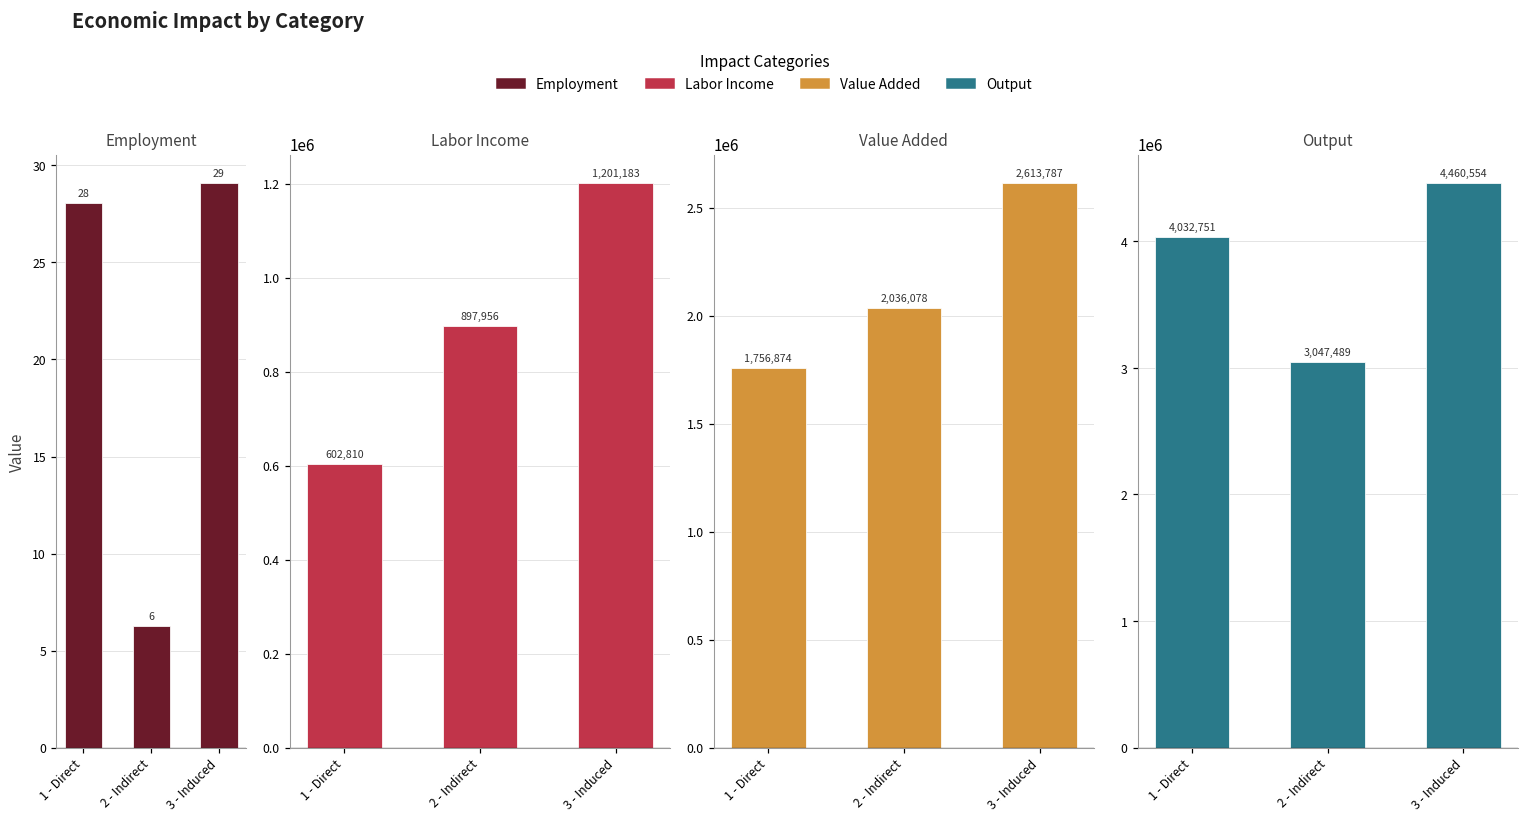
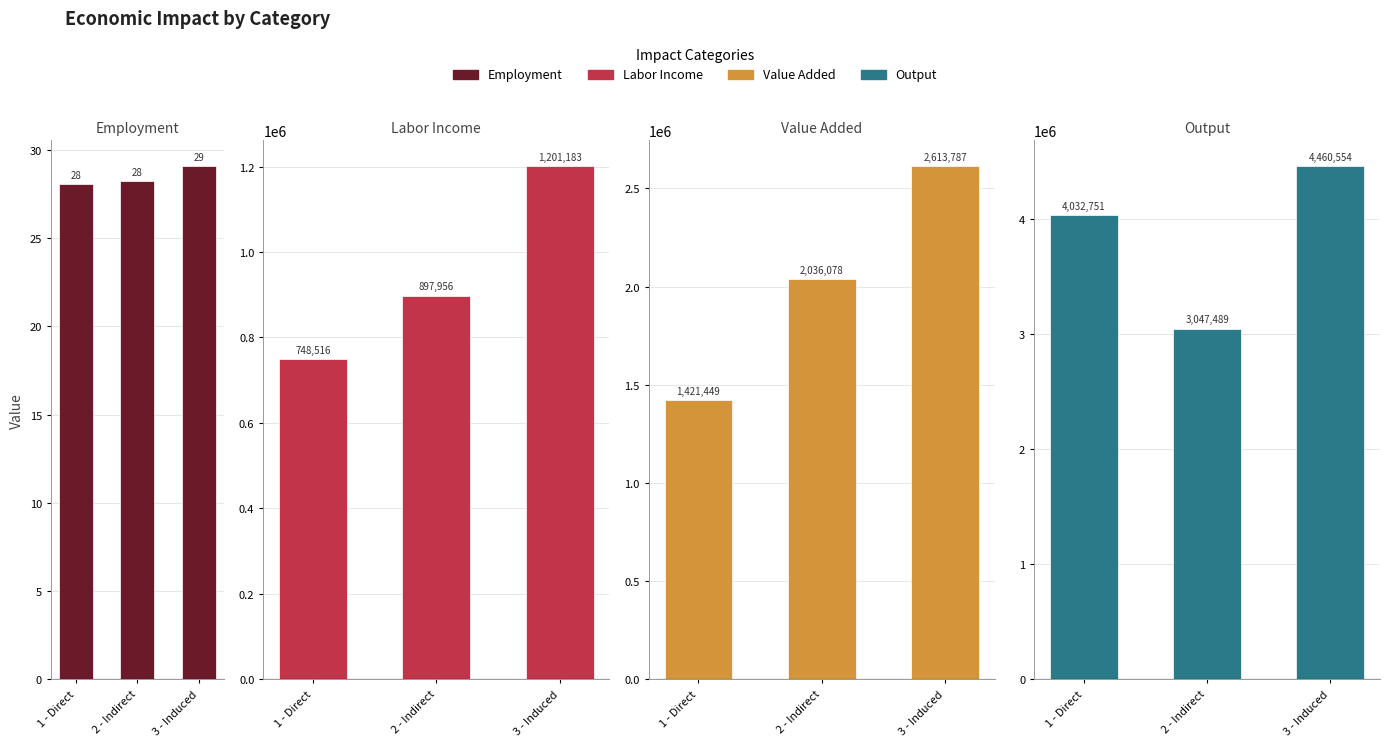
Employment, 2 - Indirect: 6 -> 28
Labor Income, 1 - Direct: 602,810 -> 748,516
Value Added, 1 - Direct: 1,756,874 -> 1,421,449
